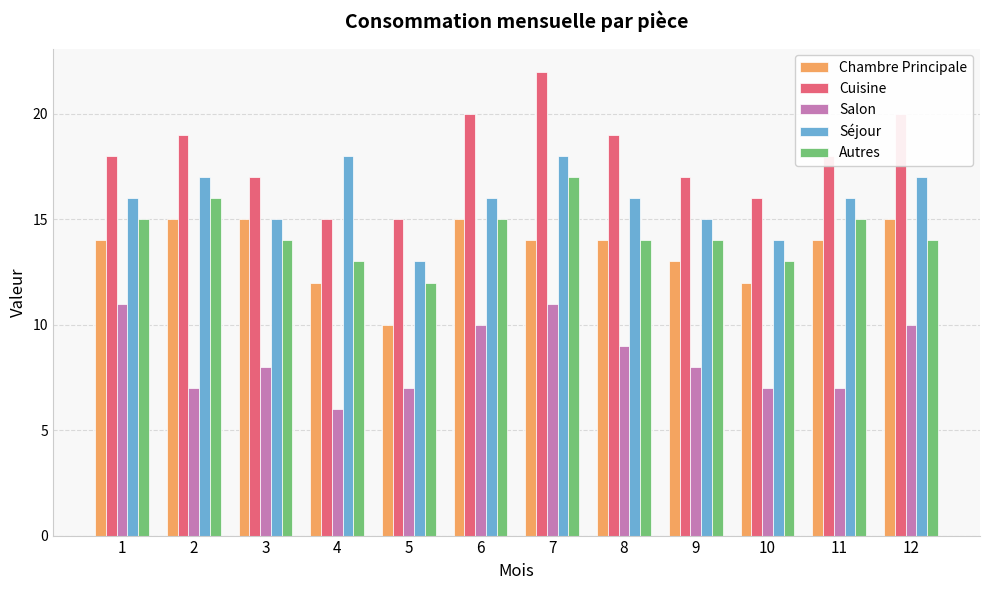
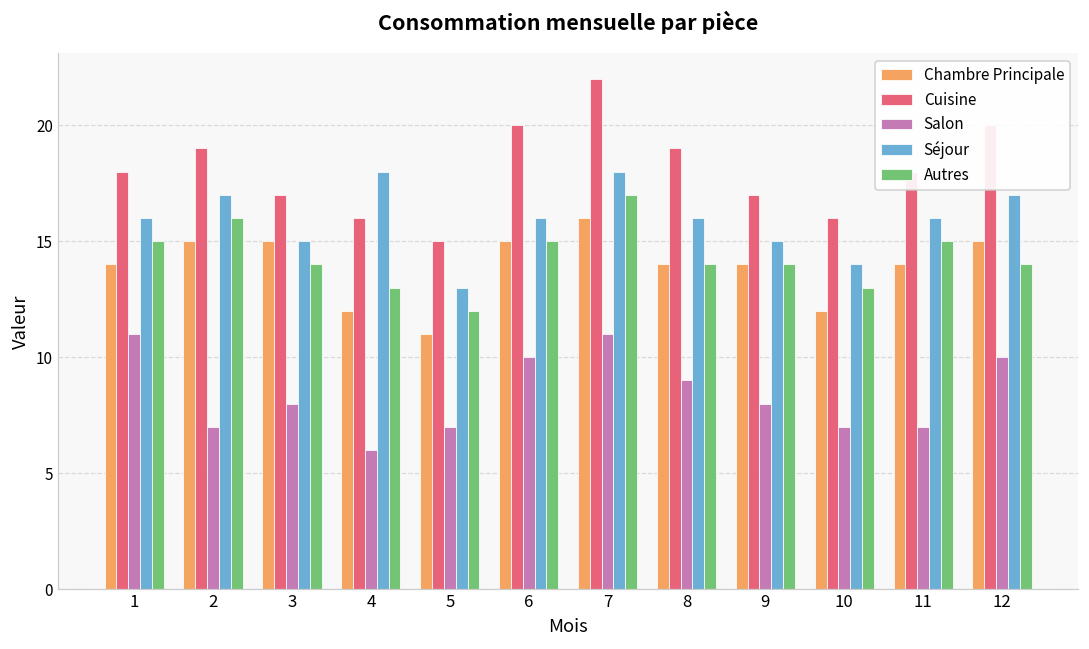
Cuisine, 4: 15 -> 16
Chambre Principale, 5: 10 -> 11
Chambre Principale, 7: 14 -> 16
Chambre Principale, 9: 13 -> 14
